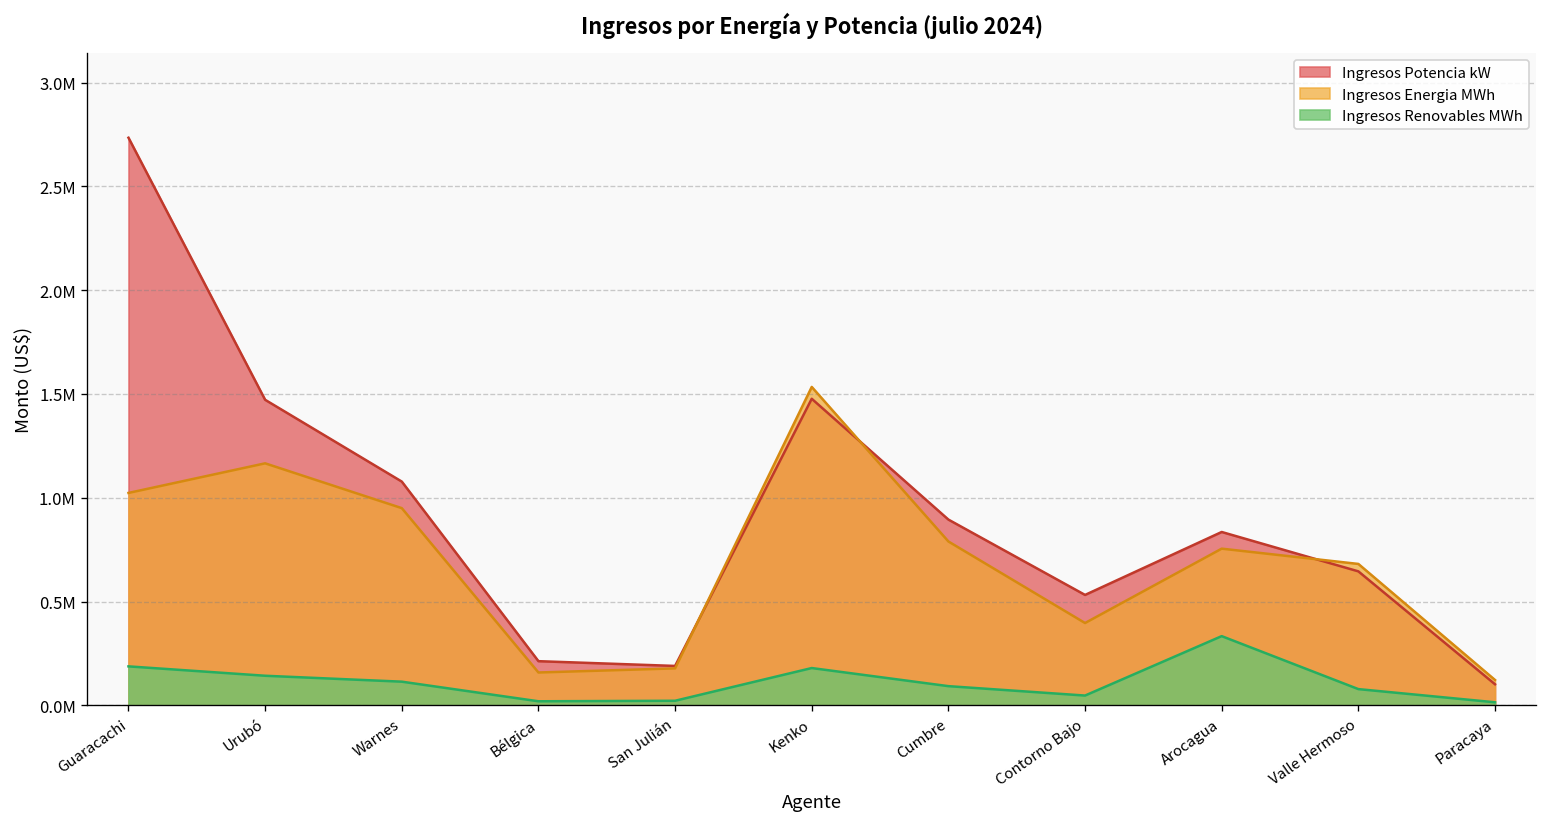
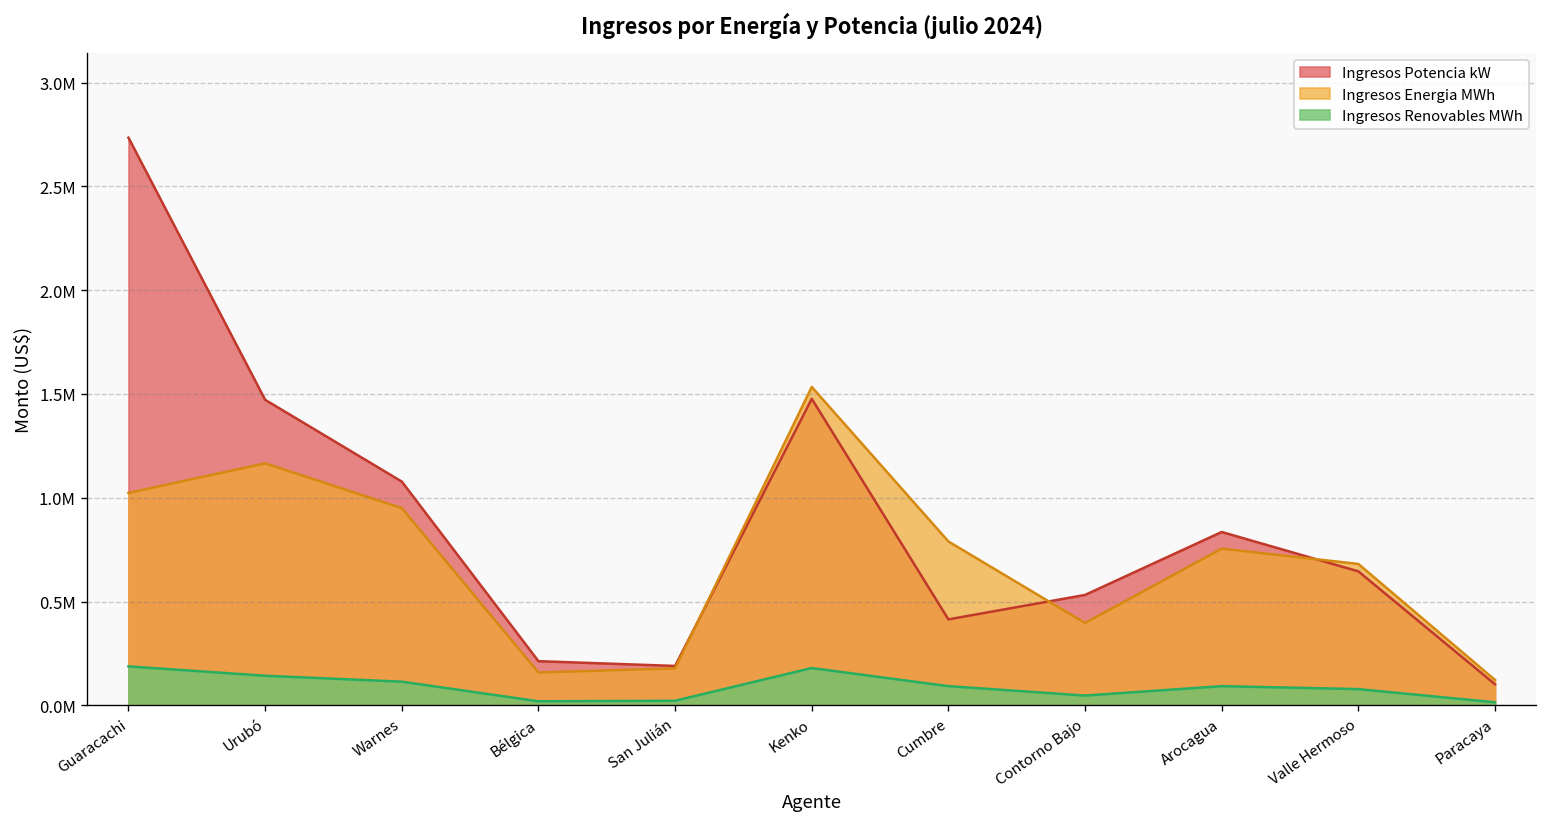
Ingresos Potencia kW, Cumbre: 900000 -> 410000
Ingresos Renovables MWh, Arocagua: 330000 -> 90000
